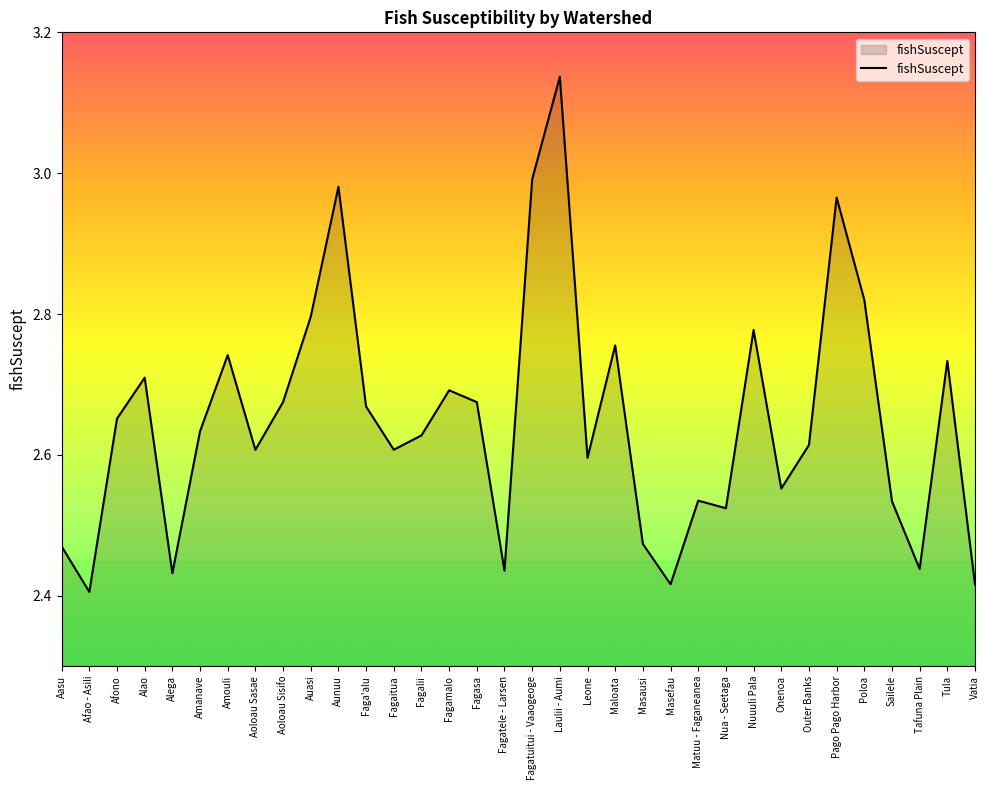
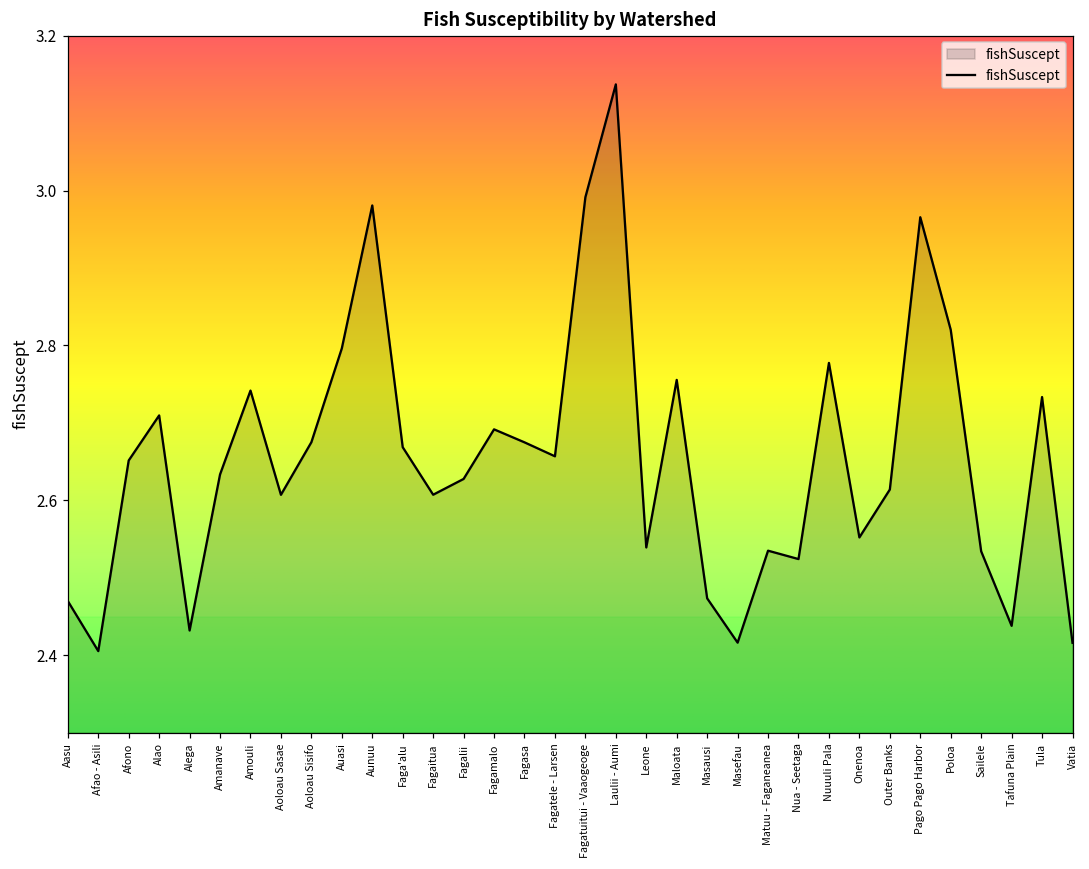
Fagatele - Larsen: 2.44 -> 2.66
Leone: 2.60 -> 2.54
